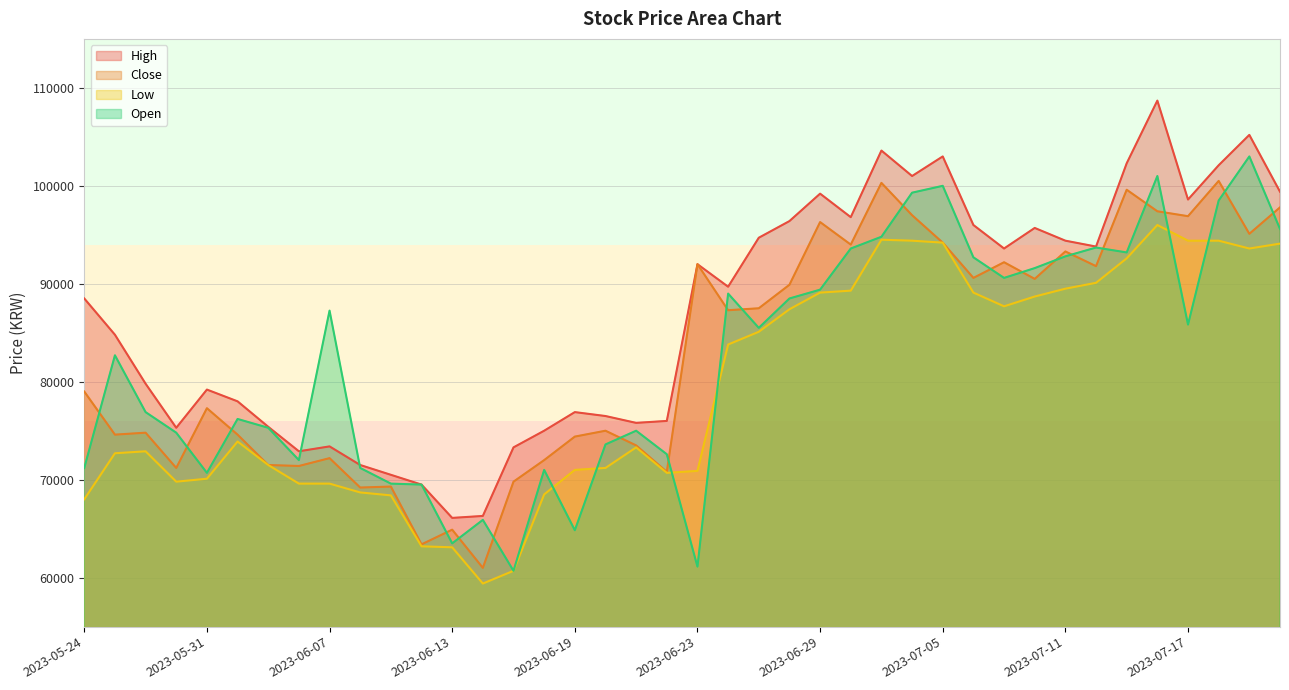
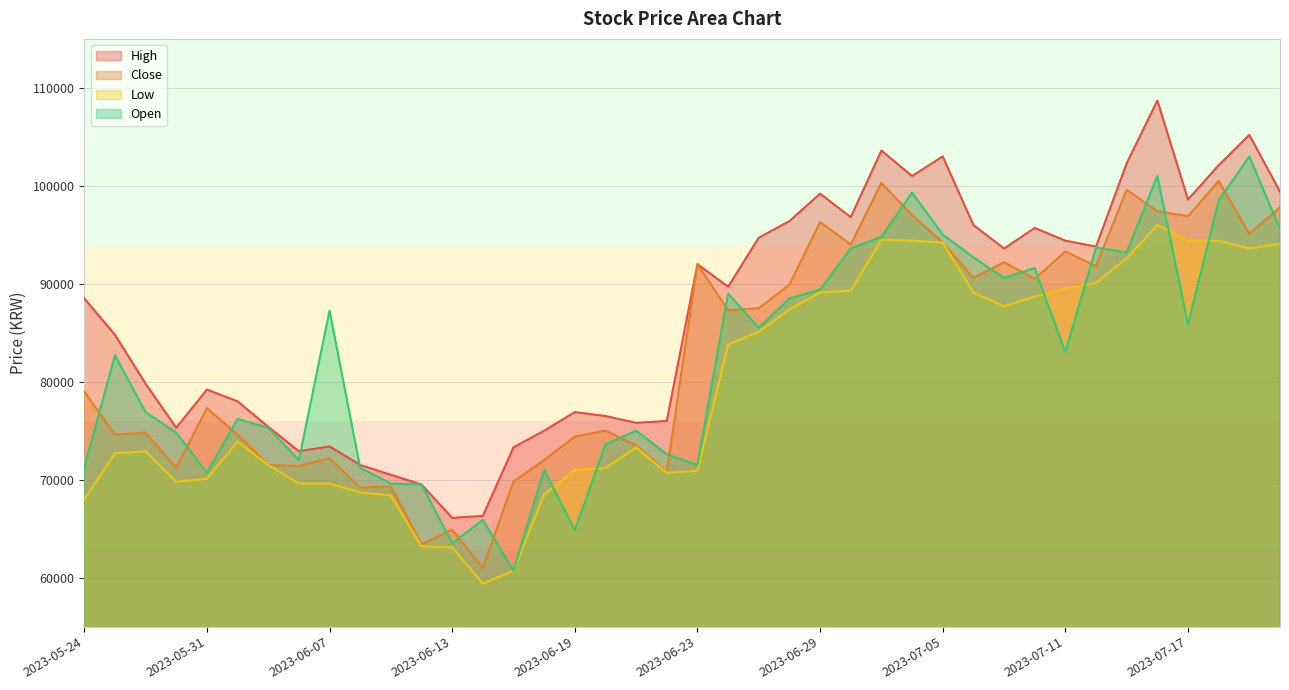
Open, 2023-06-23: 61000 -> 72000
Open, 2023-07-05: 100000 -> 95000
Open, 2023-07-11: 93000 -> 83000
